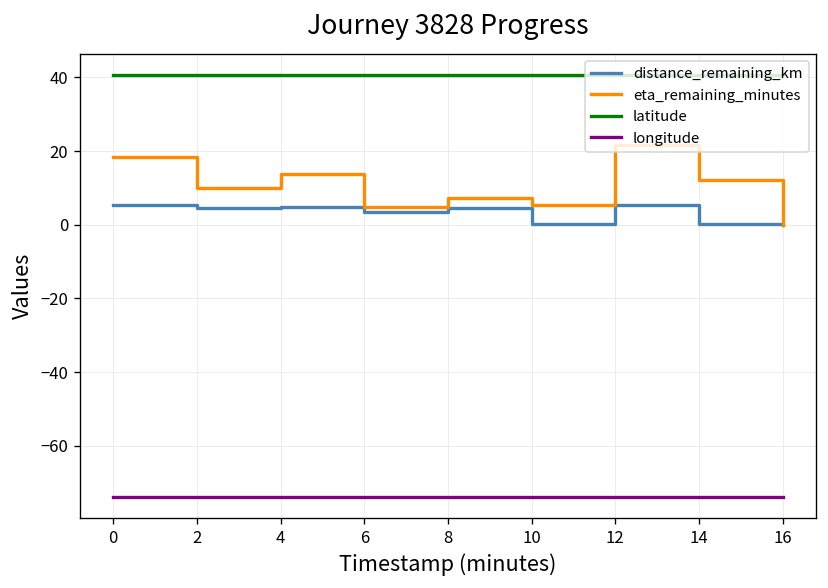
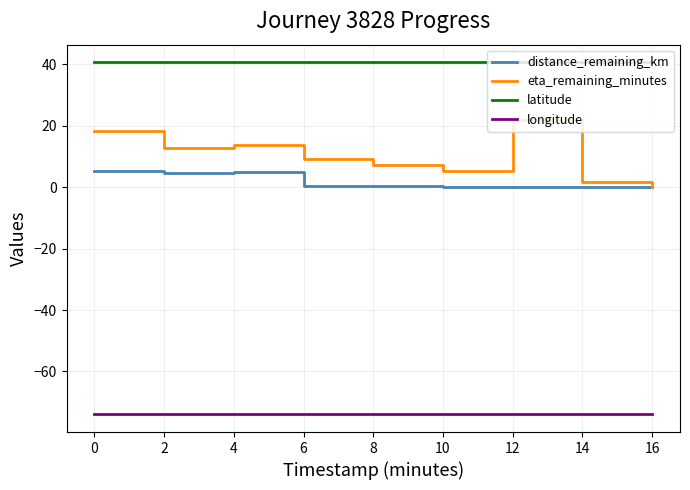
eta_remaining_minutes, 2: 10 -> 13
distance_remaining_km, 6: 3 -> 0
eta_remaining_minutes, 6: 5 -> 9
distance_remaining_km, 8: 5 -> 0
distance_remaining_km, 12: 5 -> 0
eta_remaining_minutes, 14: 12 -> 2
